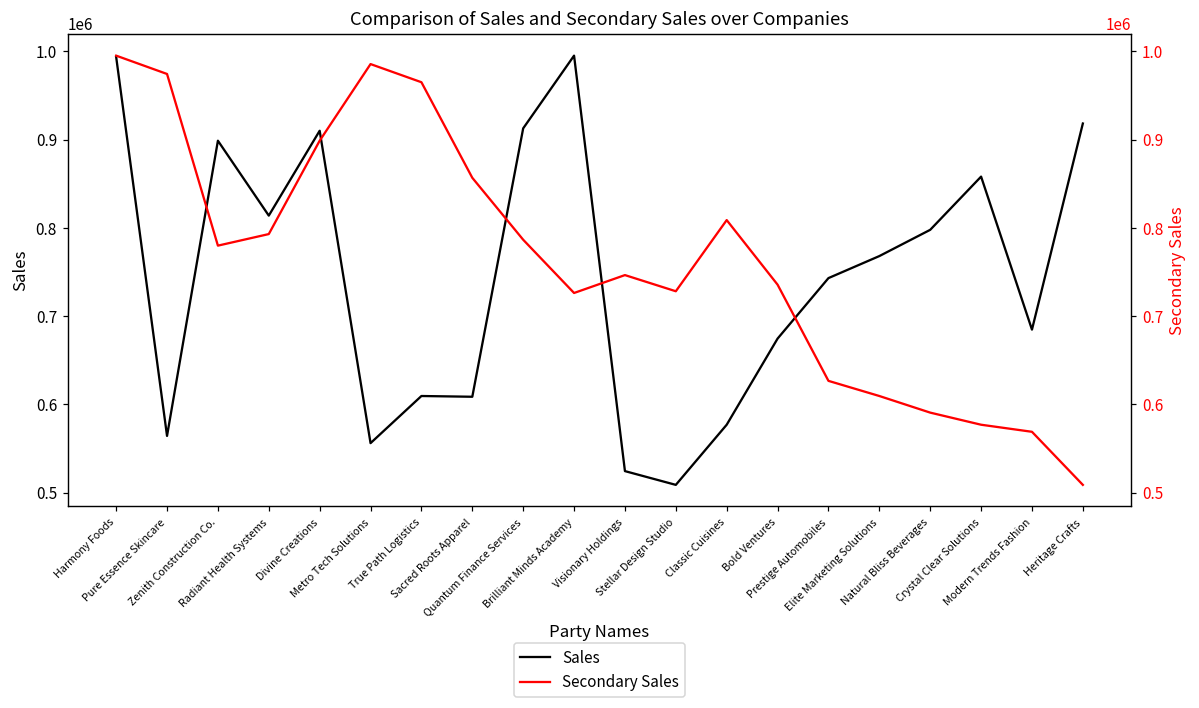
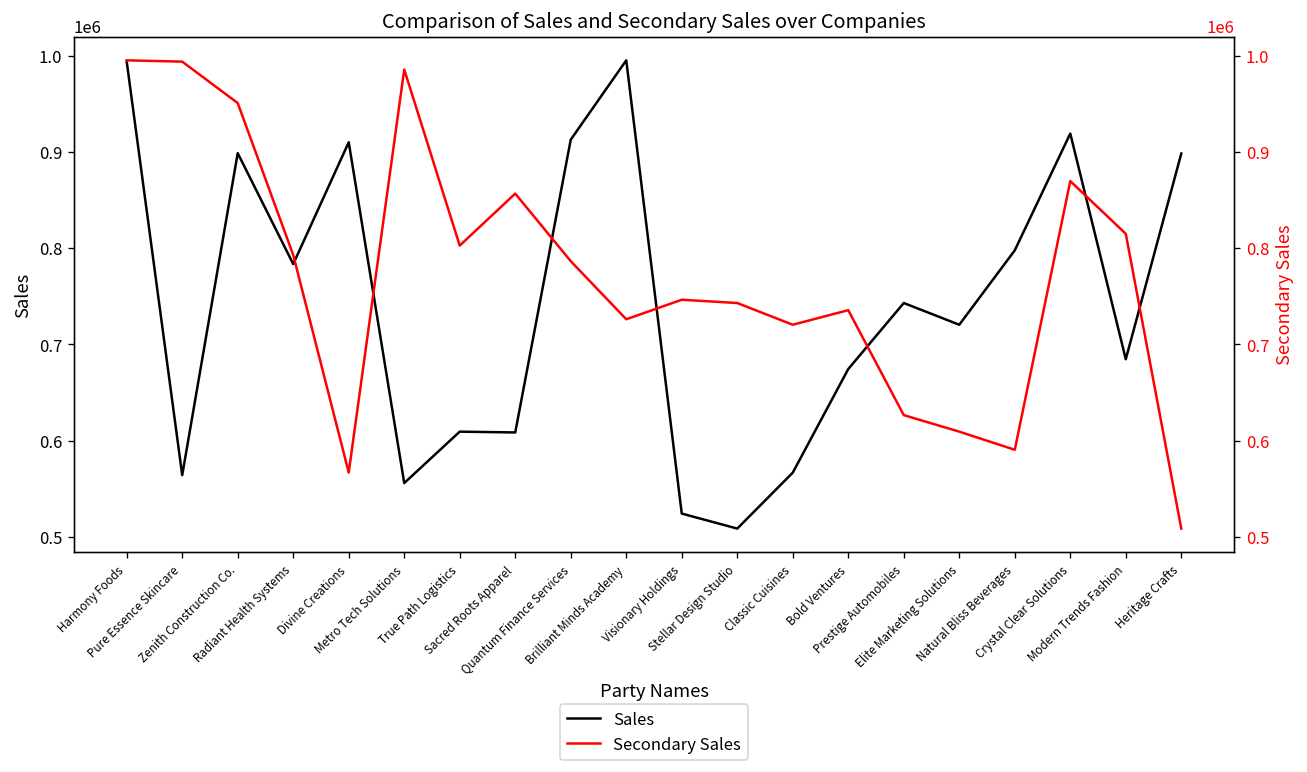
Sales, Radiant Health Systems: 810000 -> 780000
Sales, Classic Cuisines: 580000 -> 570000
Sales, Elite Marketing Solutions: 770000 -> 720000
Sales, Crystal Clear Solutions: 860000 -> 920000
Sales, Heritage Crafts: 920000 -> 900000
Secondary Sales, Pure Essence Skincare: 970000 -> 990000
Secondary Sales, Zenith Construction Co.: 780000 -> 950000
Secondary Sales, Divine Creations: 900000 -> 570000
Secondary Sales, True Path Logistics: 960000 -> 800000
Secondary Sales, Stellar Design Studio: 730000 -> 740000
Secondary Sales, Classic Cuisines: 810000 -> 720000
Secondary Sales, Crystal Clear Solutions: 580000 -> 870000
Secondary Sales, Modern Trends Fashion: 570000 -> 810000
